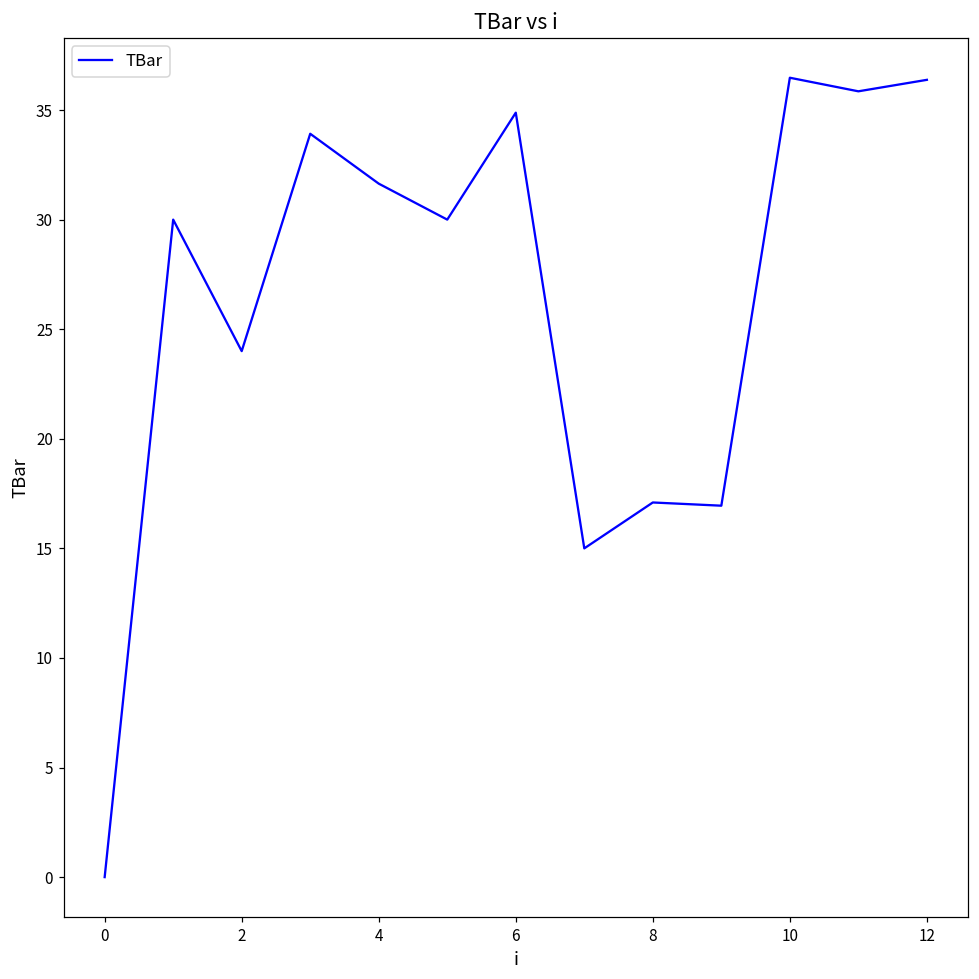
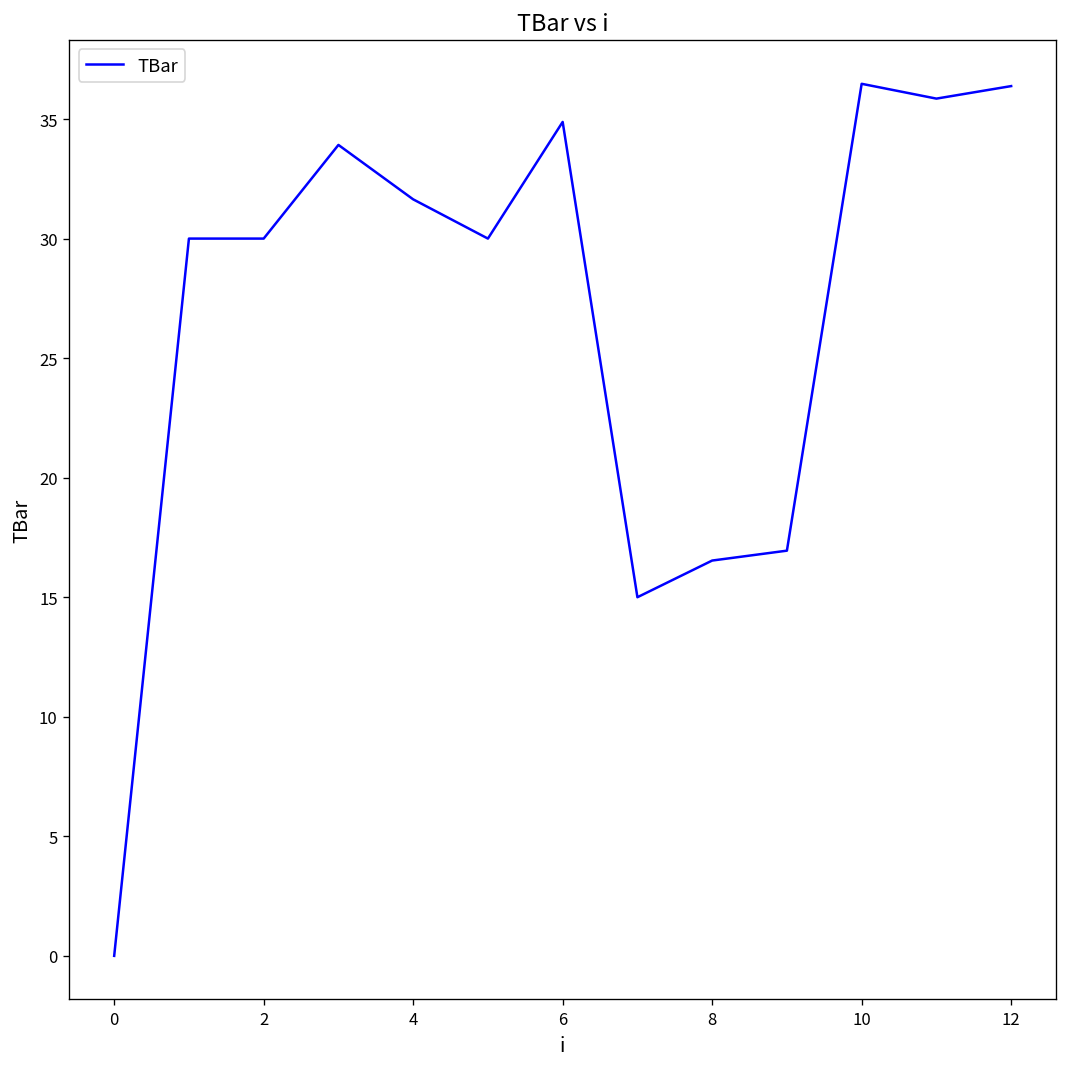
2: 24 -> 30
8: 17.1 -> 16.5
